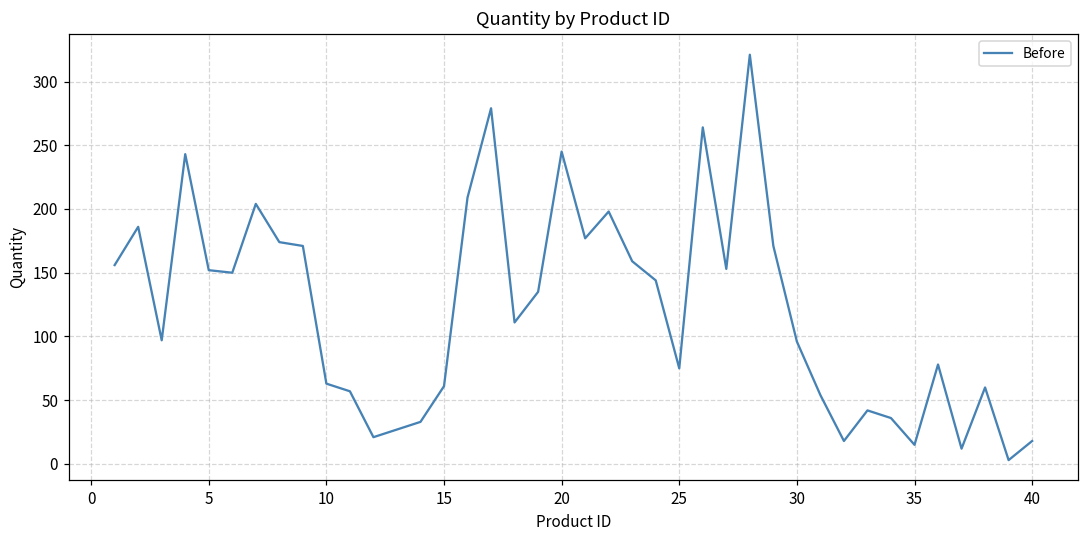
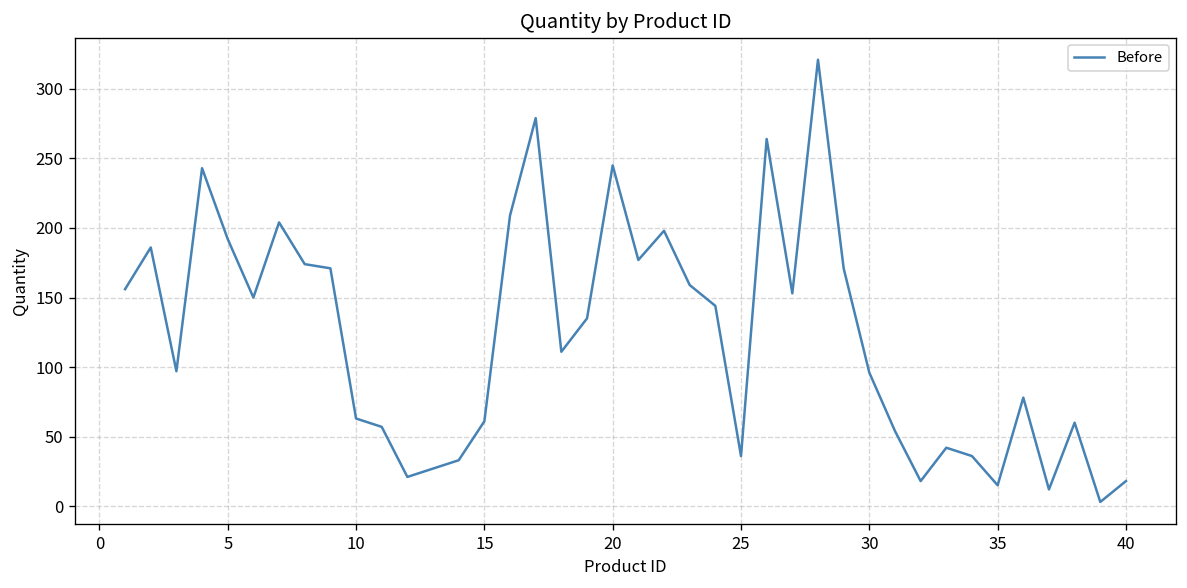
5: 152 -> 192
25: 75 -> 36
